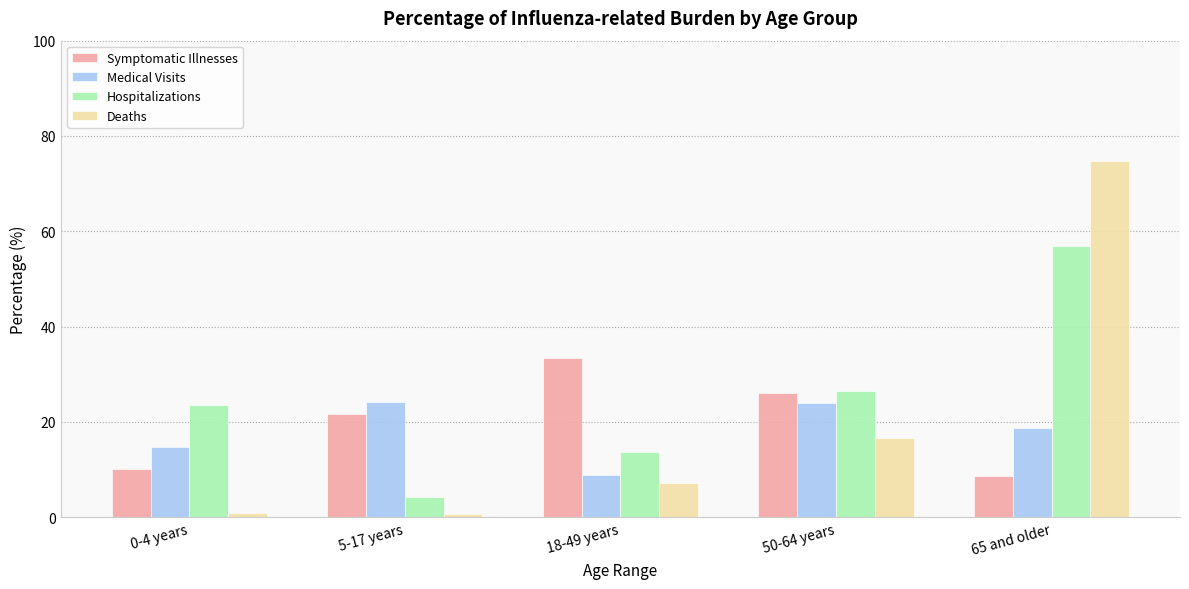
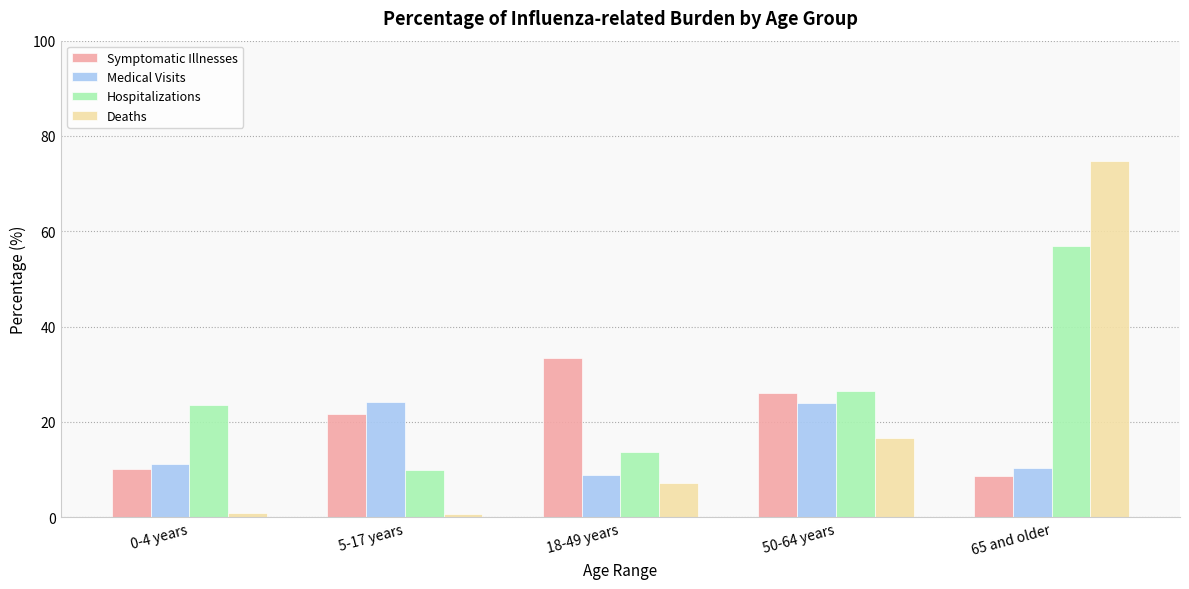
Medical Visits, 0-4 years: 15 -> 11
Hospitalizations, 5-17 years: 4 -> 10
Medical Visits, 65 and older: 19 -> 10
